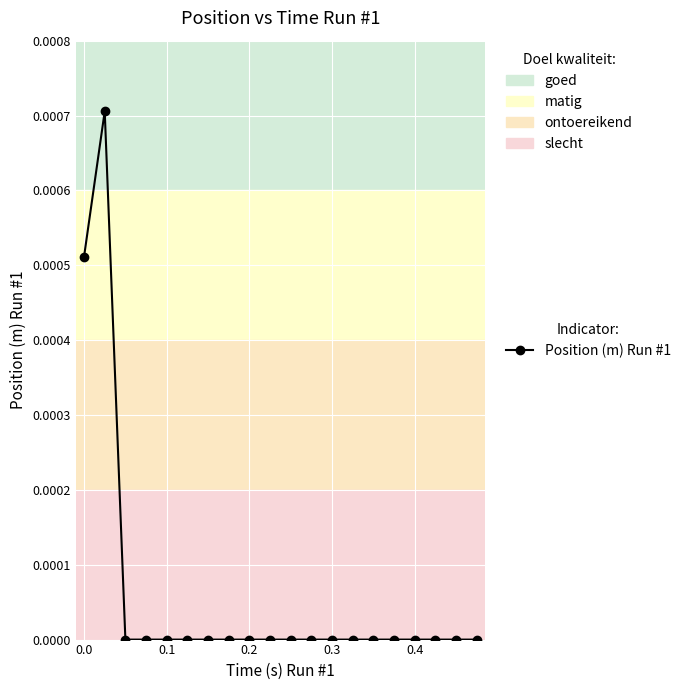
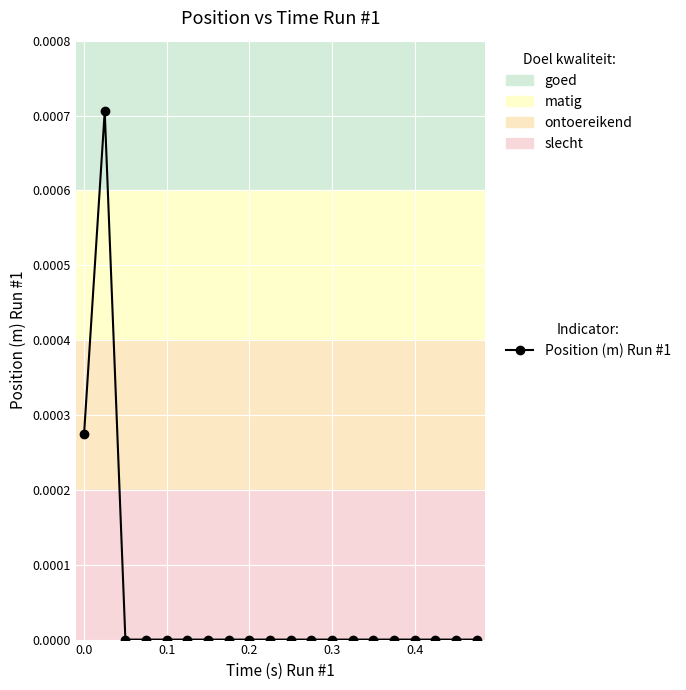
0.0: 0.00051 -> 0.00027
